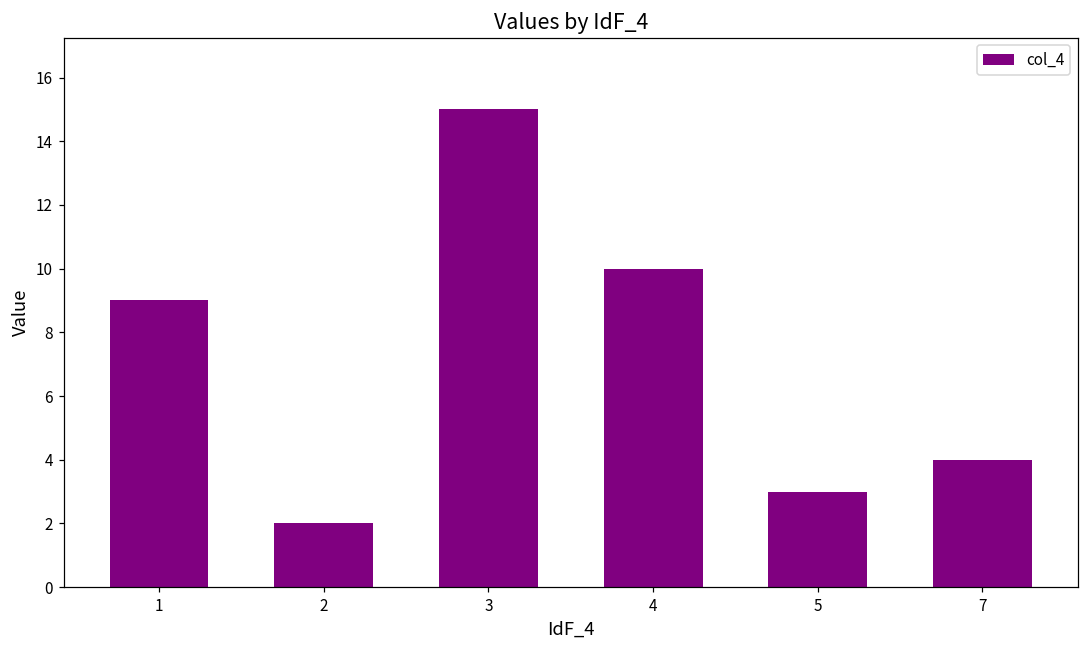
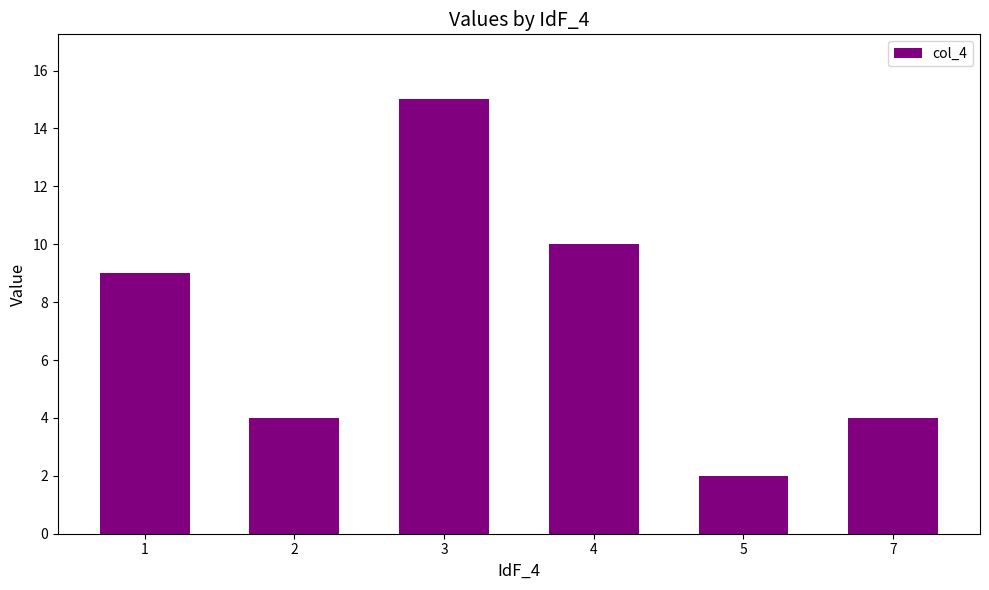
2: 2 -> 4
5: 3 -> 2
